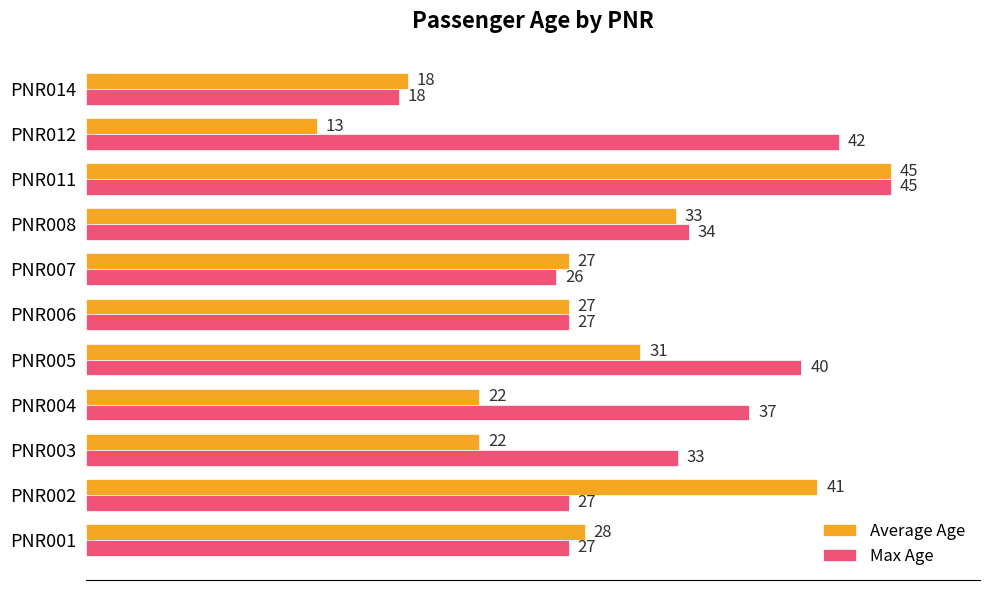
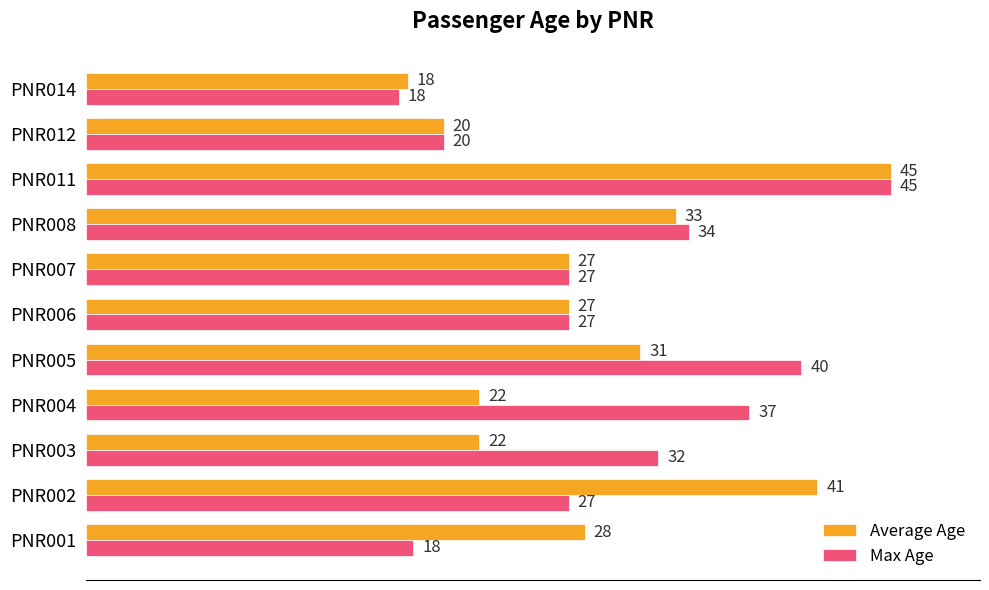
Average Age, PNR012: 13 -> 20
Max Age, PNR012: 42 -> 20
Max Age, PNR007: 26 -> 27
Max Age, PNR003: 33 -> 32
Max Age, PNR001: 27 -> 18
